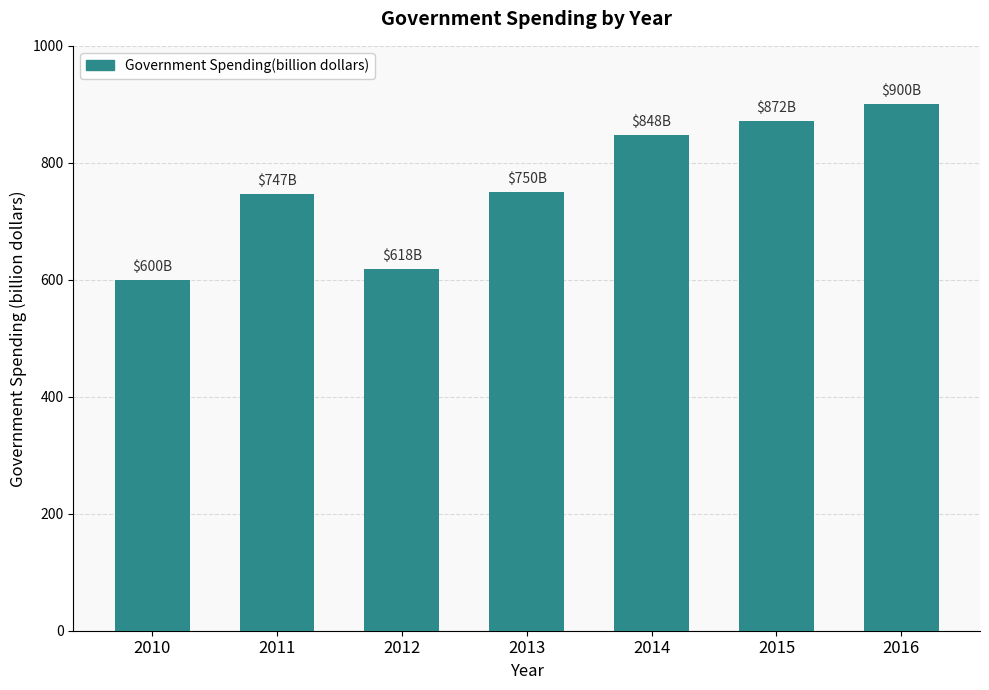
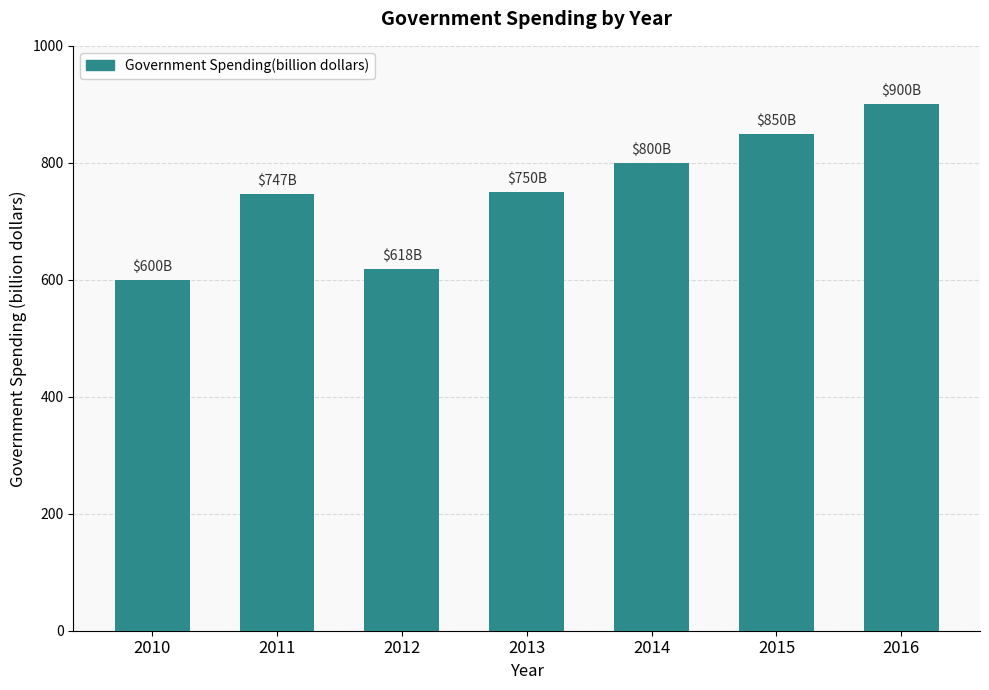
2014: $848B -> $800B
2015: $872B -> $850B
